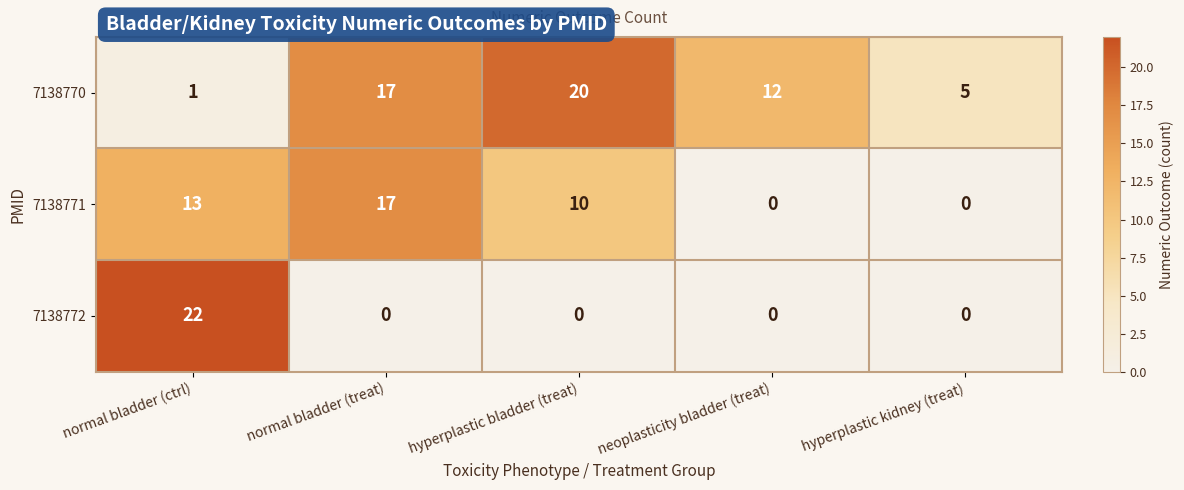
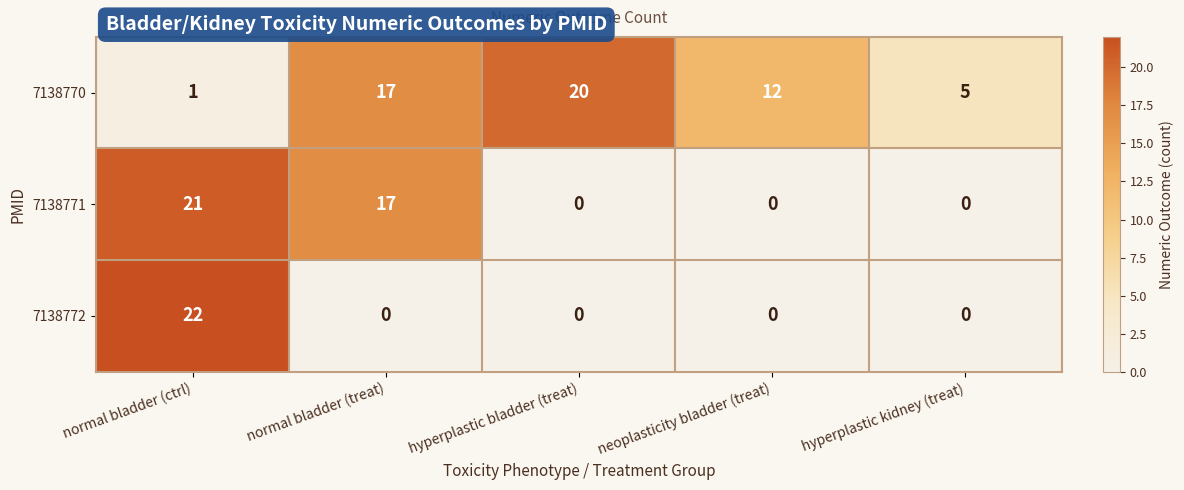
7138771, normal bladder (ctrl): 13 -> 21
7138771, hyperplastic bladder (treat): 10 -> 0
